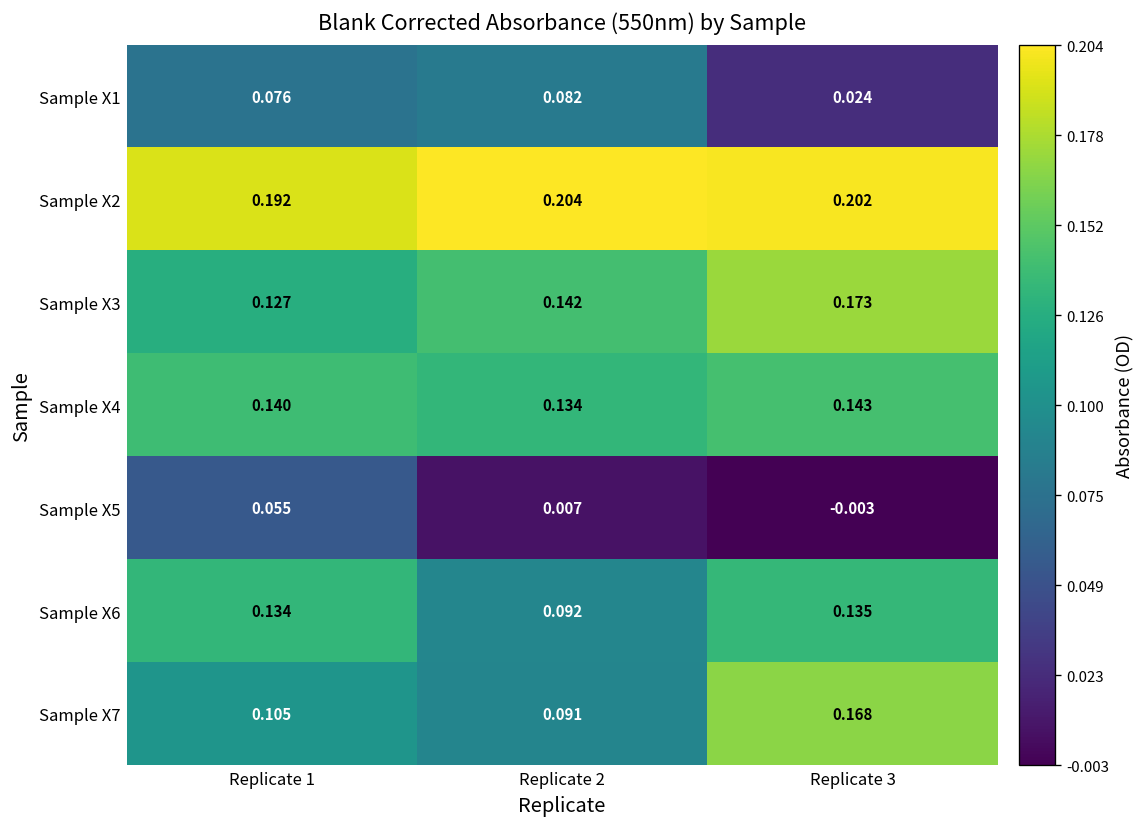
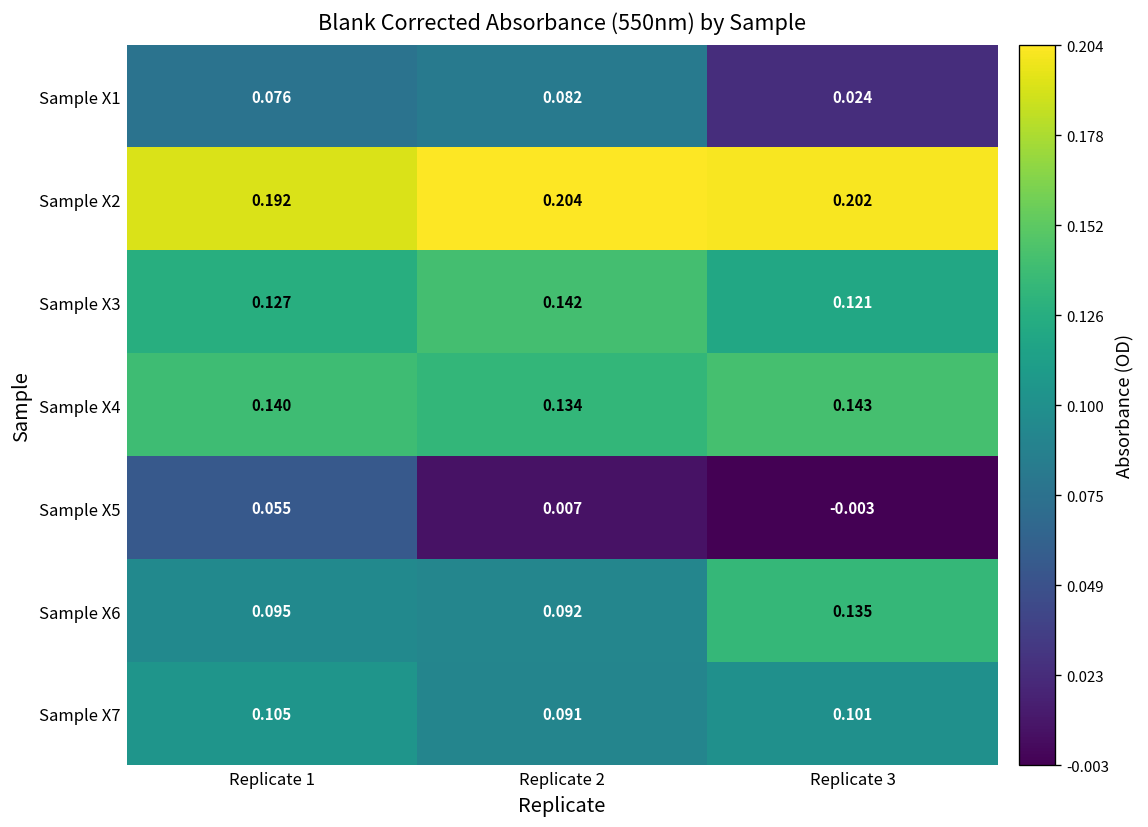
Sample X3, Replicate 3: 0.173 -> 0.121
Sample X6, Replicate 1: 0.134 -> 0.095
Sample X7, Replicate 3: 0.168 -> 0.101
